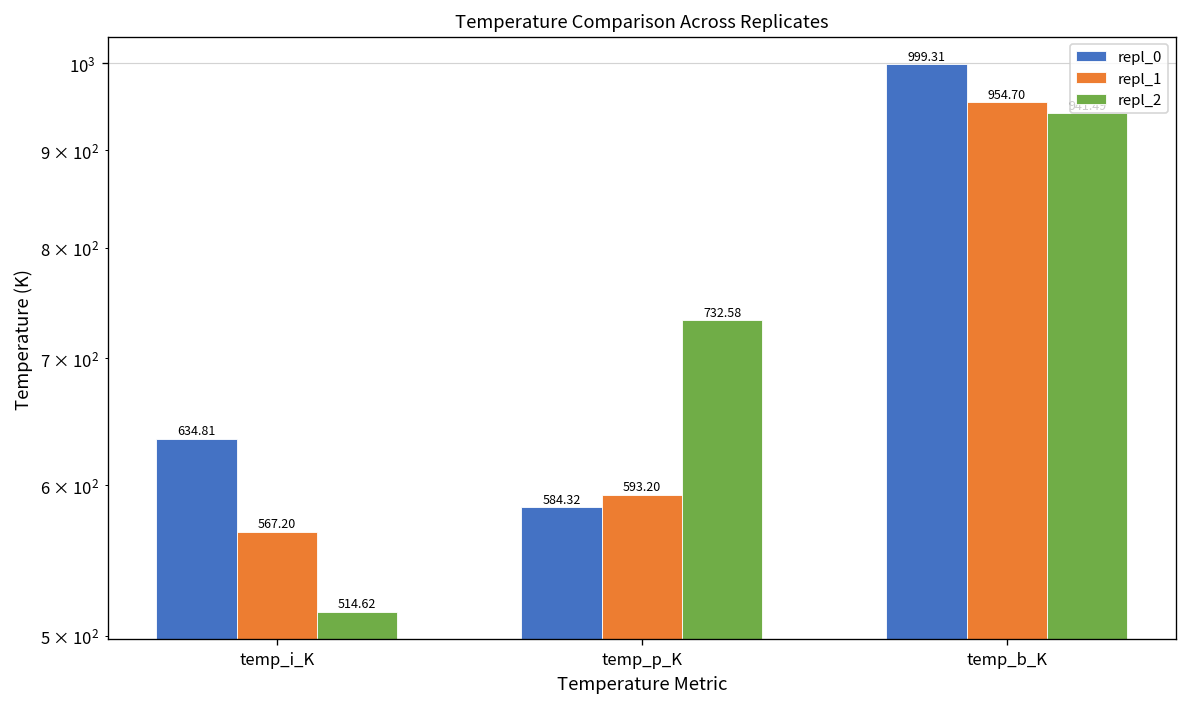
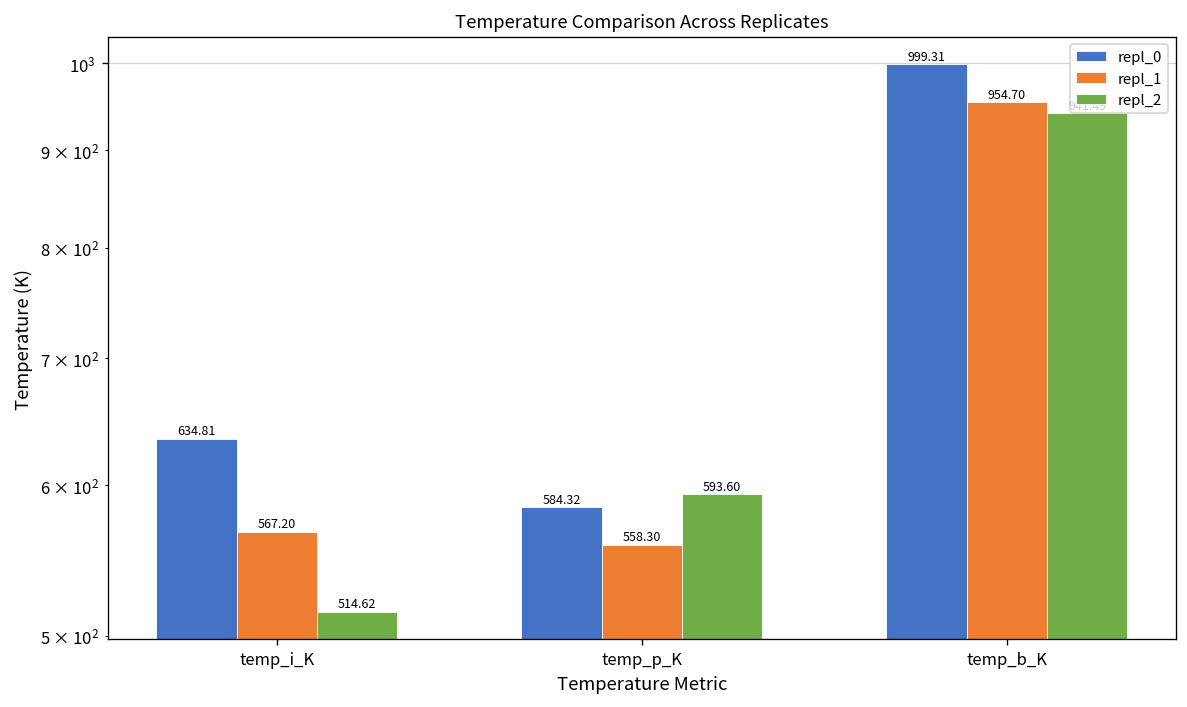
repl_1, temp_p_K: 593.20 -> 558.30
repl_2, temp_p_K: 732.58 -> 593.60
